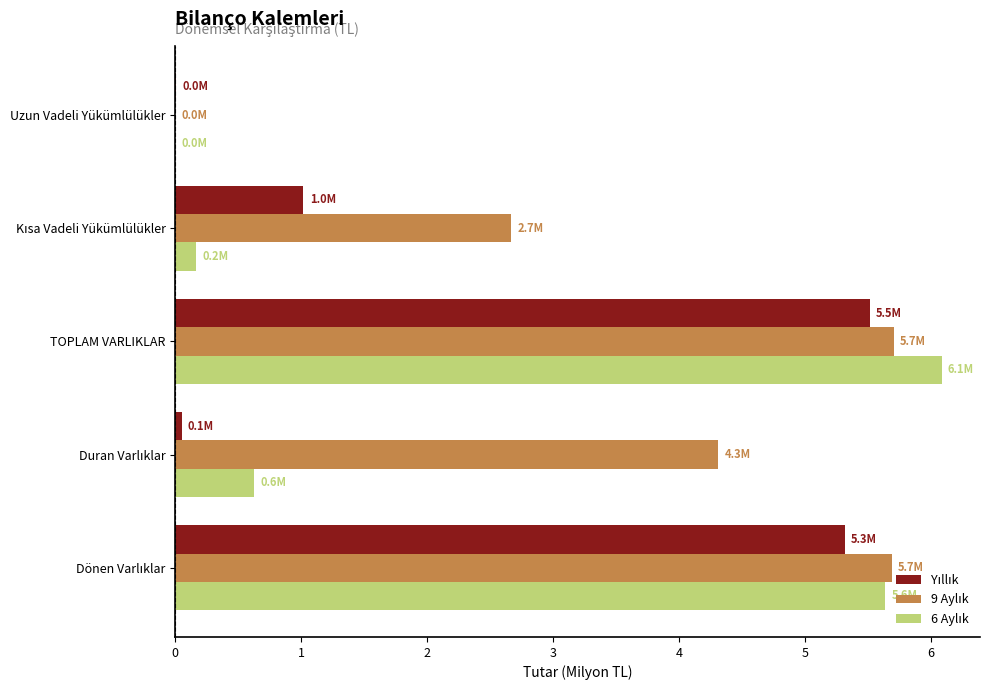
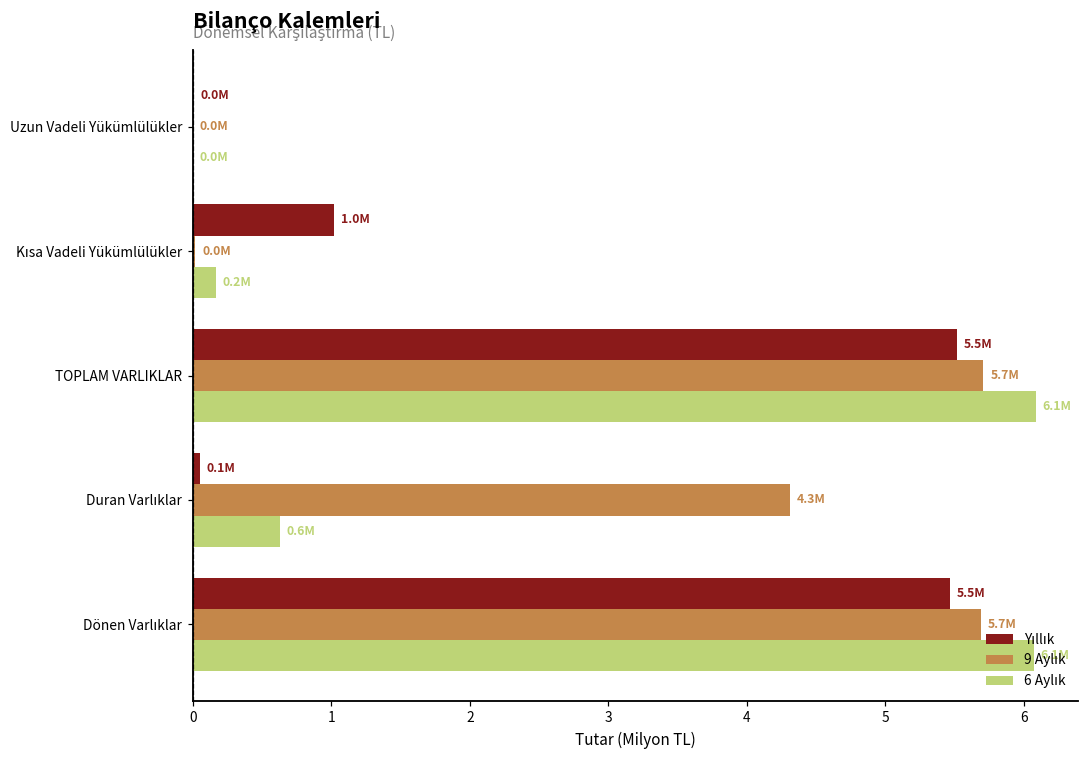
9 Aylık, Kısa Vadeli Yükümlülükler: 2.7M -> 0.0M
Yıllık, Dönen Varlıklar: 5.3M -> 5.5M
6 Aylık, Dönen Varlıklar: 5.6M -> 6.1M
